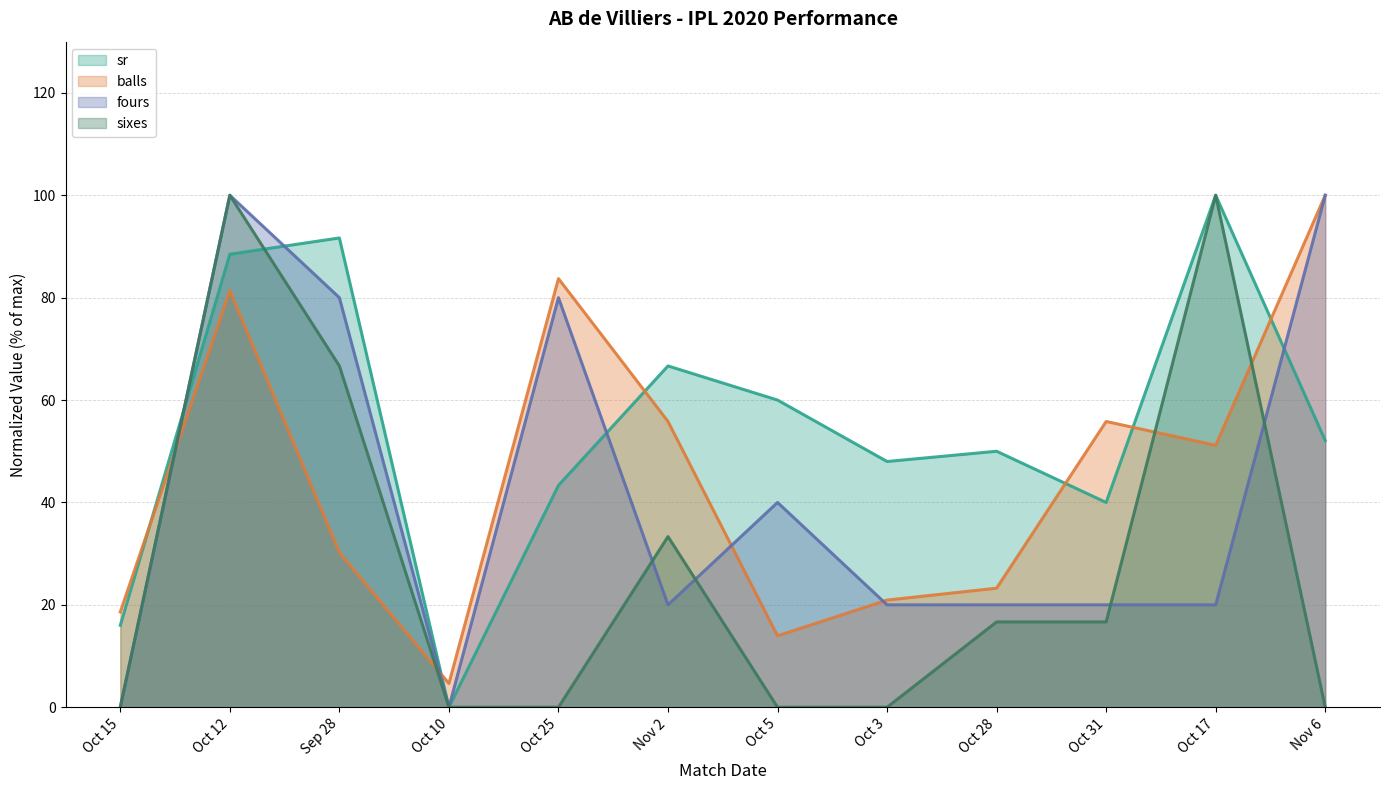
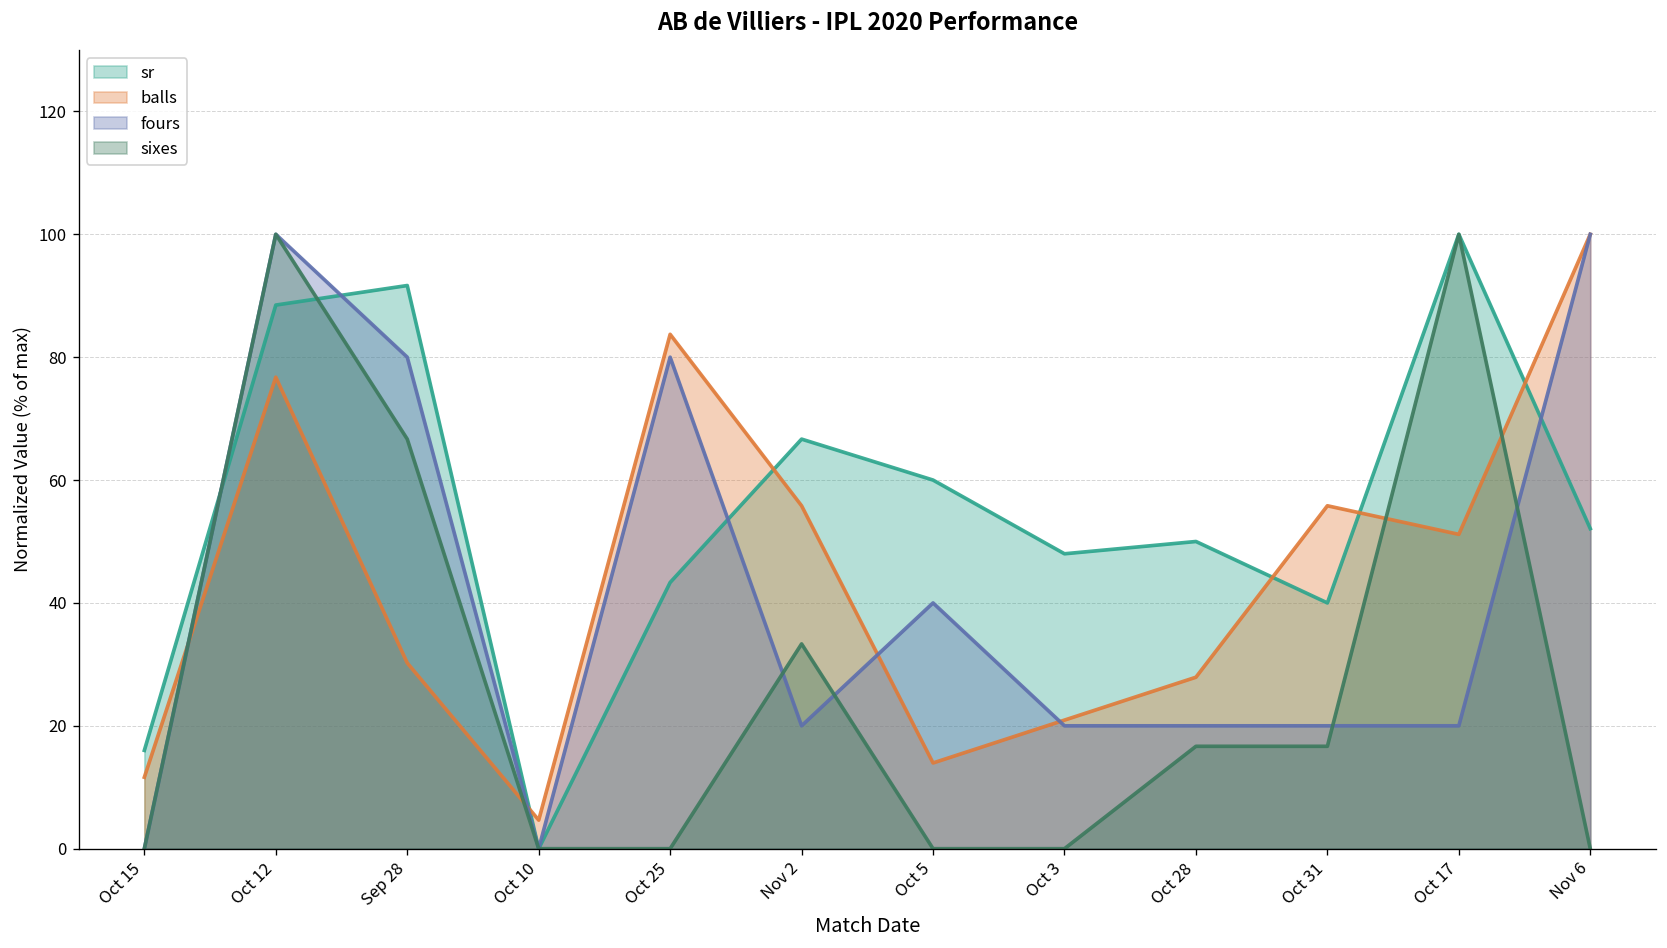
balls, Oct 15: 19 -> 12
balls, Oct 12: 81 -> 77
balls, Oct 28: 23 -> 28
